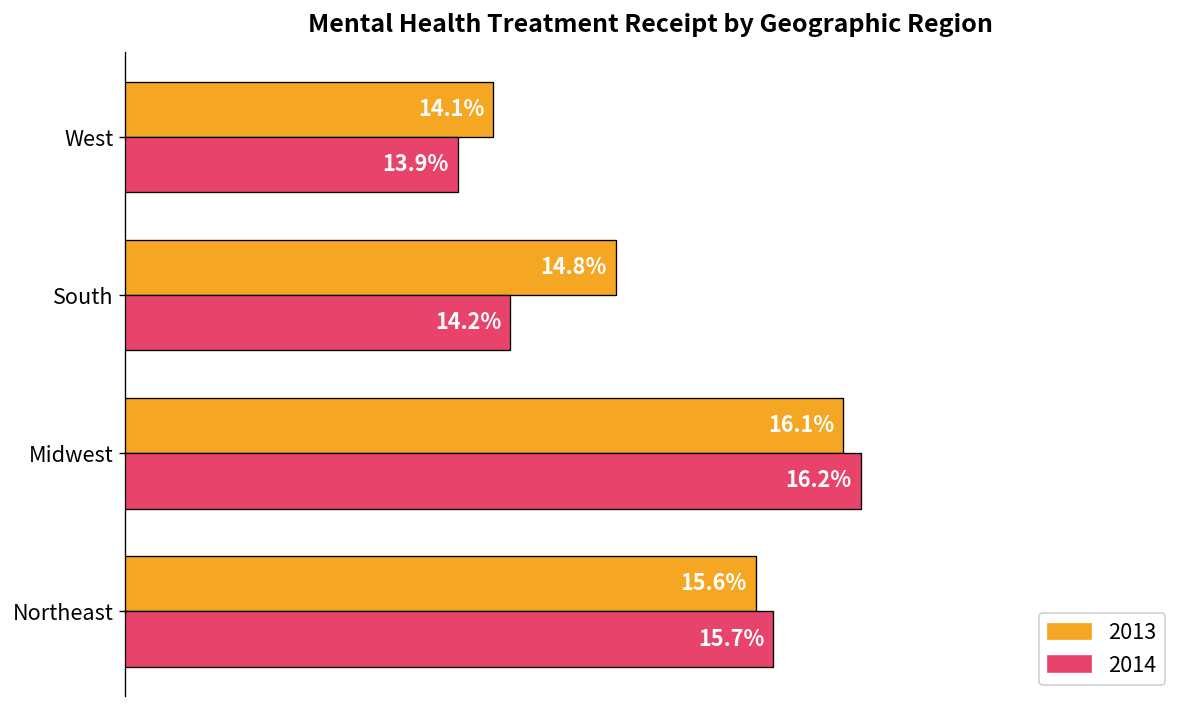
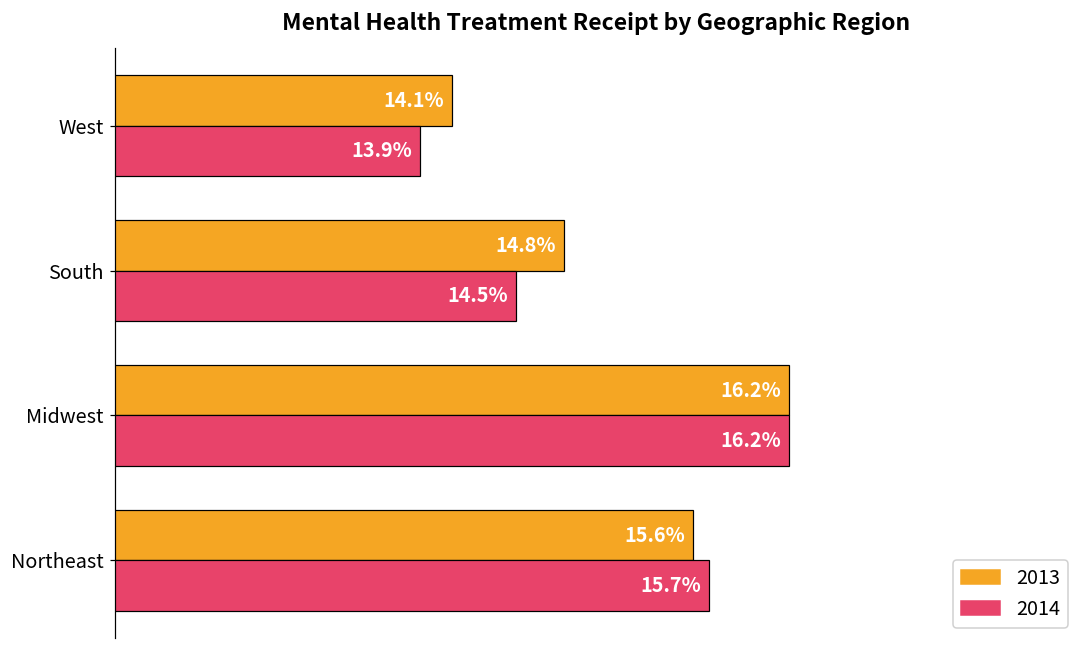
2014, South: 14.2% -> 14.5%
2013, Midwest: 16.1% -> 16.2%
